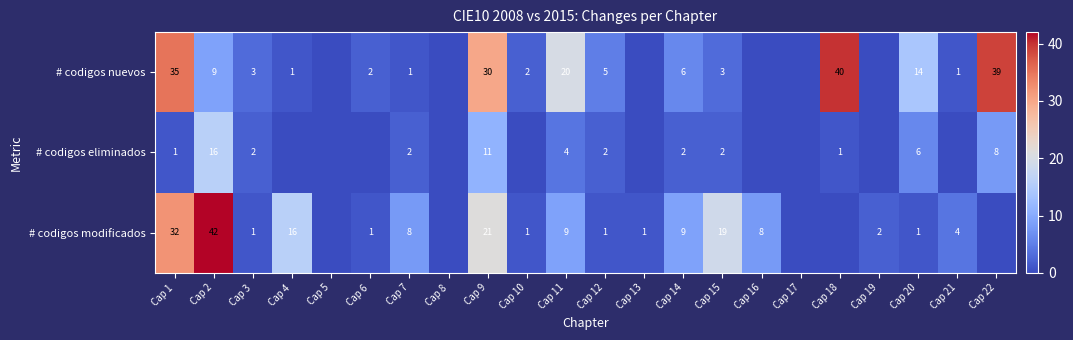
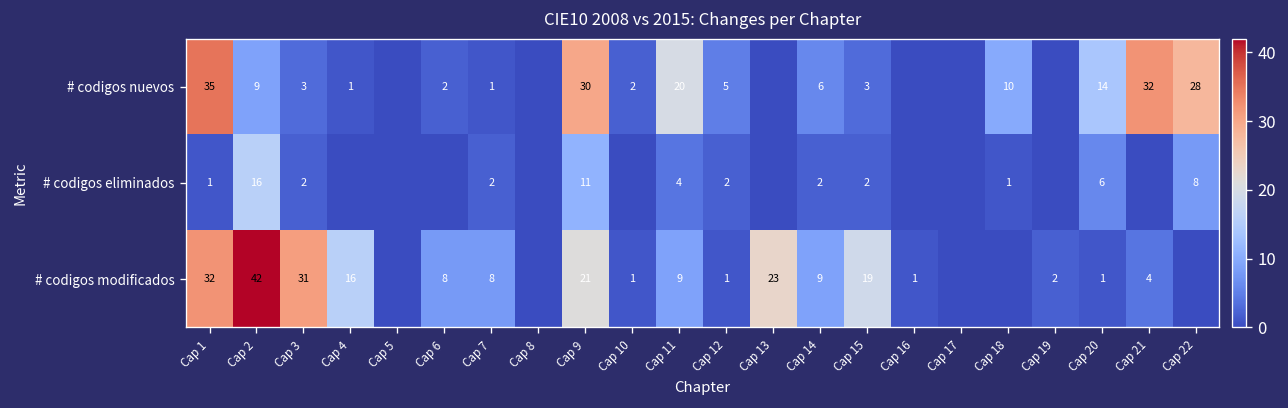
# codigos nuevos, Cap 18: 40 -> 10
# codigos nuevos, Cap 21: 1 -> 32
# codigos nuevos, Cap 22: 39 -> 28
# codigos modificados, Cap 3: 1 -> 31
# codigos modificados, Cap 6: 1 -> 8
# codigos modificados, Cap 13: 1 -> 23
# codigos modificados, Cap 16: 8 -> 1
